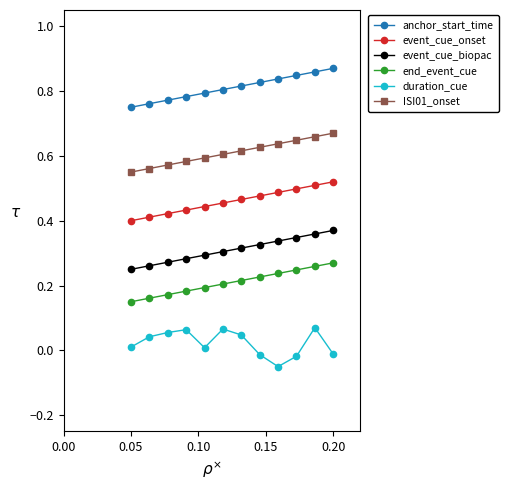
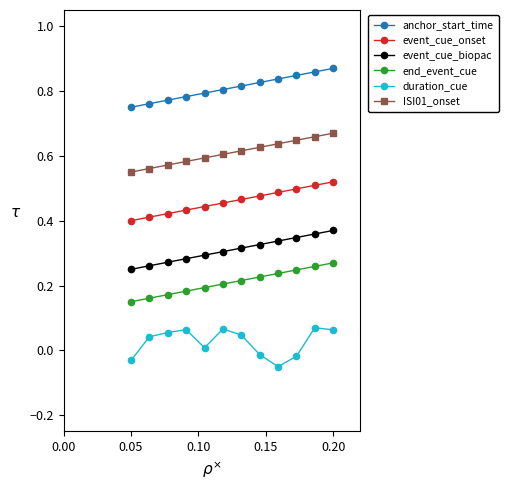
duration_cue, 0.05: 0.01 -> -0.03
duration_cue, 0.20: -0.01 -> 0.06
